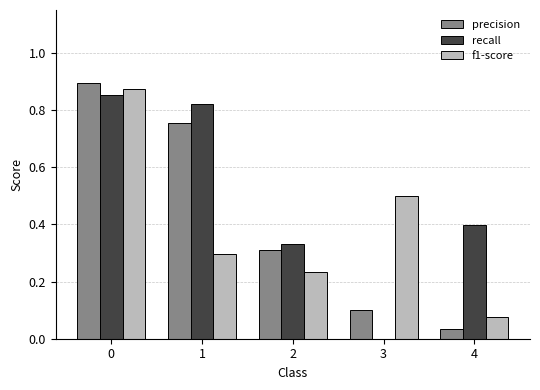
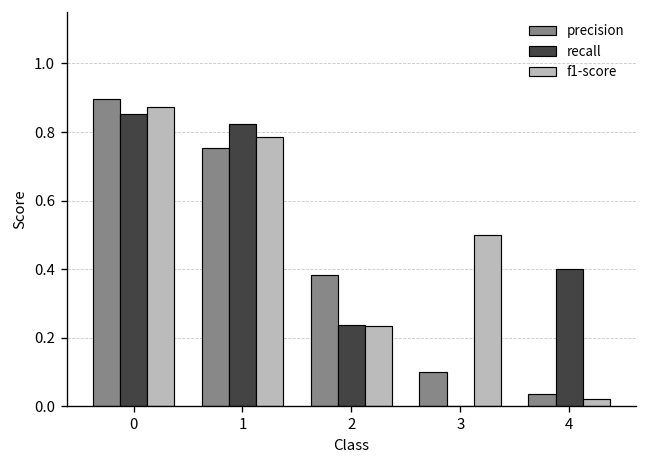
f1-score, 1: 0.29 -> 0.79
precision, 2: 0.31 -> 0.38
recall, 2: 0.33 -> 0.24
f1-score, 4: 0.08 -> 0.02
